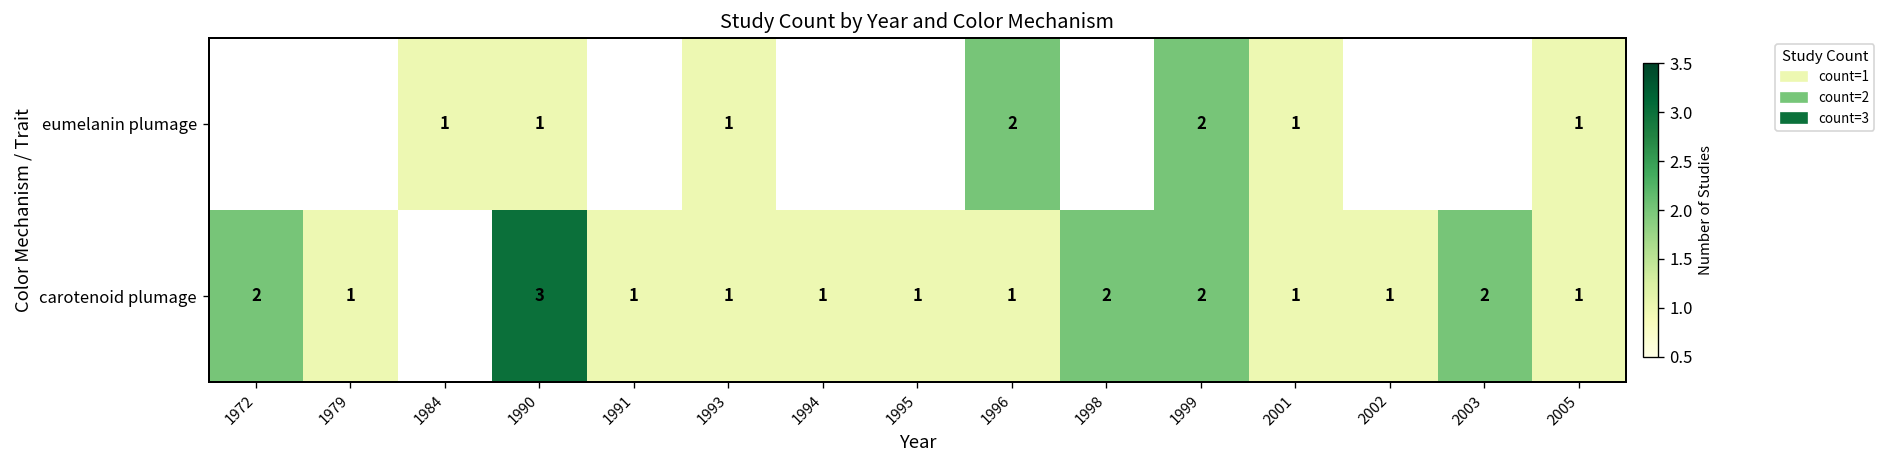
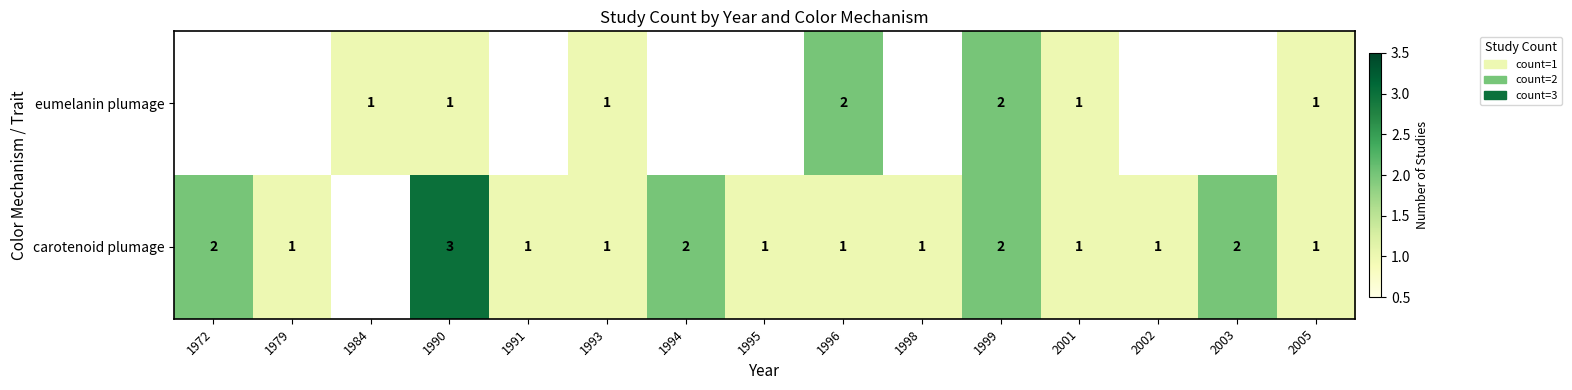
carotenoid plumage, 1994: 1 -> 2
carotenoid plumage, 1998: 2 -> 1
